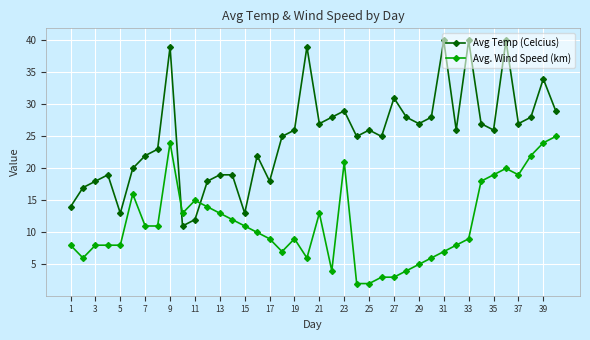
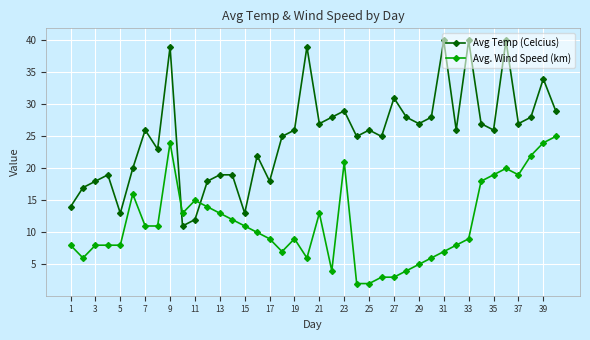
Avg Temp (Celcius), 7: 22 -> 26
